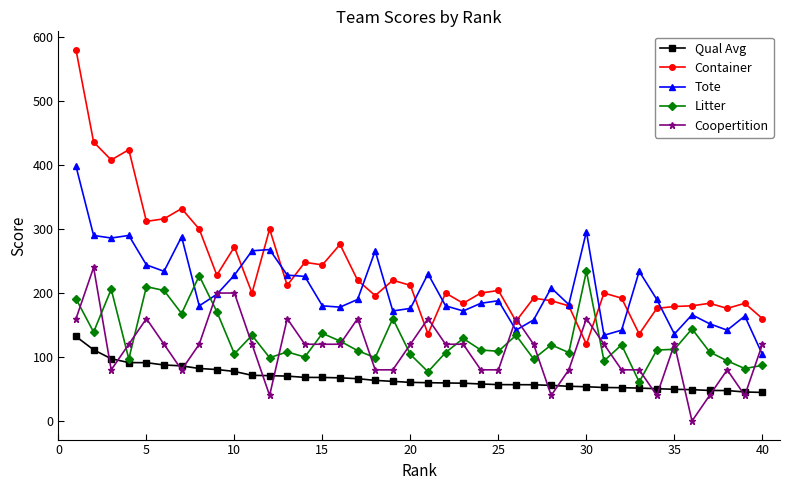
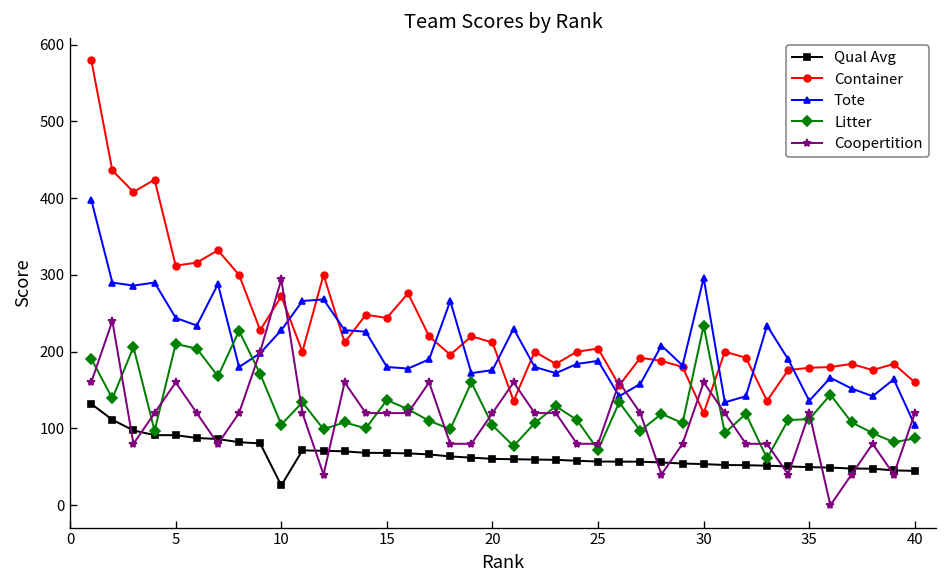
Qual Avg, 10: 80 -> 30
Coopertition, 10: 200 -> 290
Litter, 25: 110 -> 70
